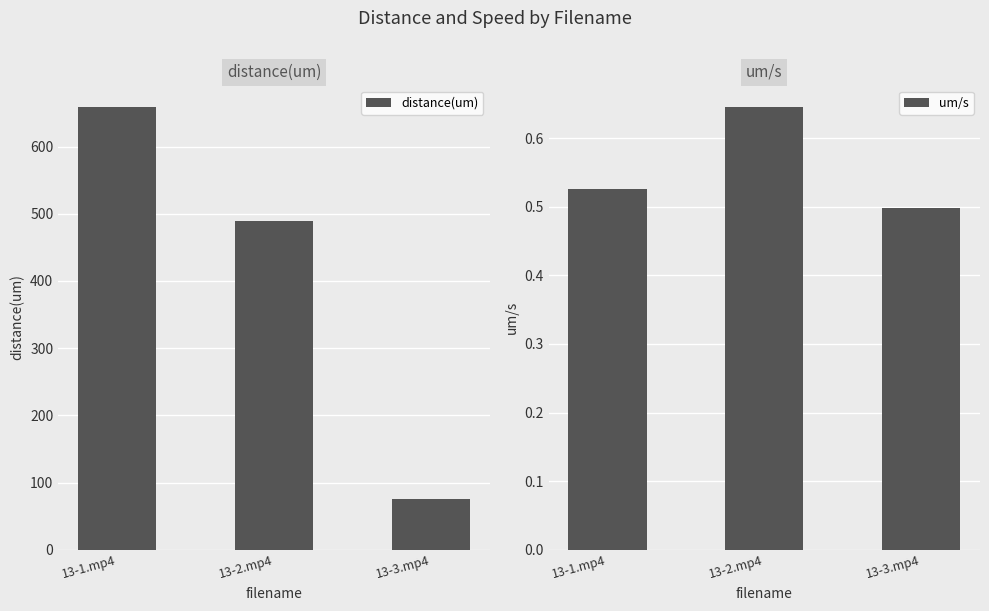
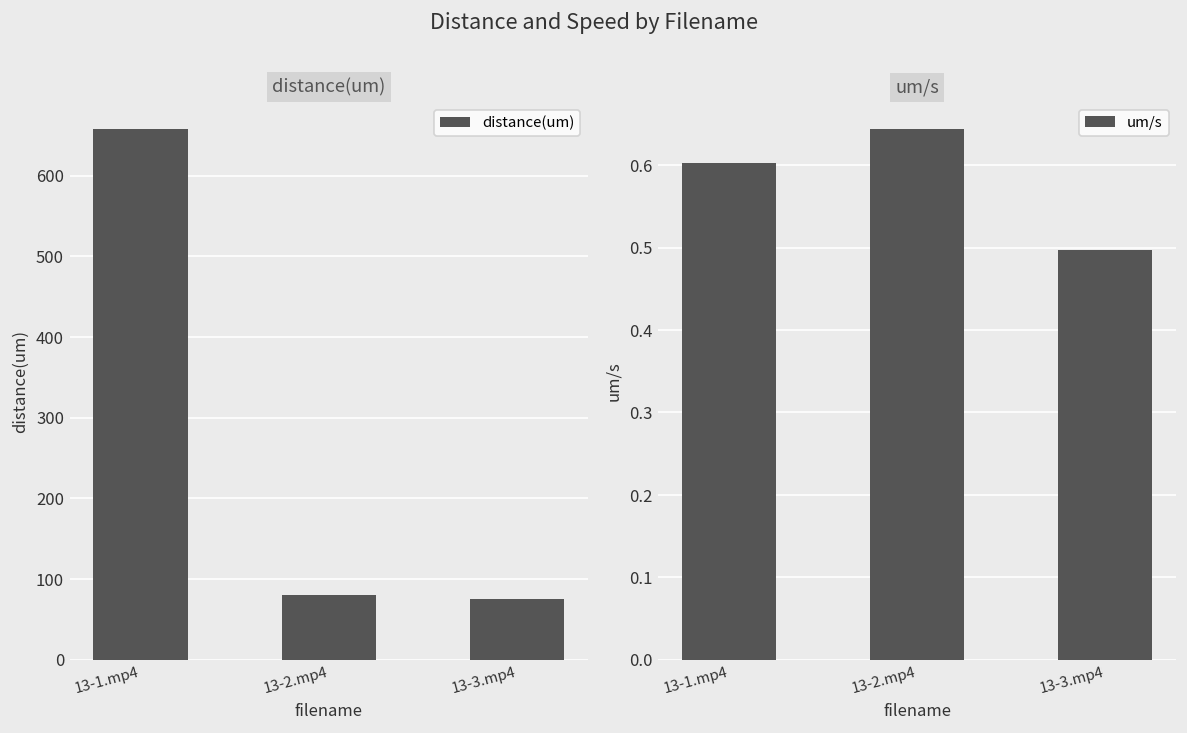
distance(um), 13-2.mp4: 490 -> 80
um/s, 13-1.mp4: 0.53 -> 0.60
